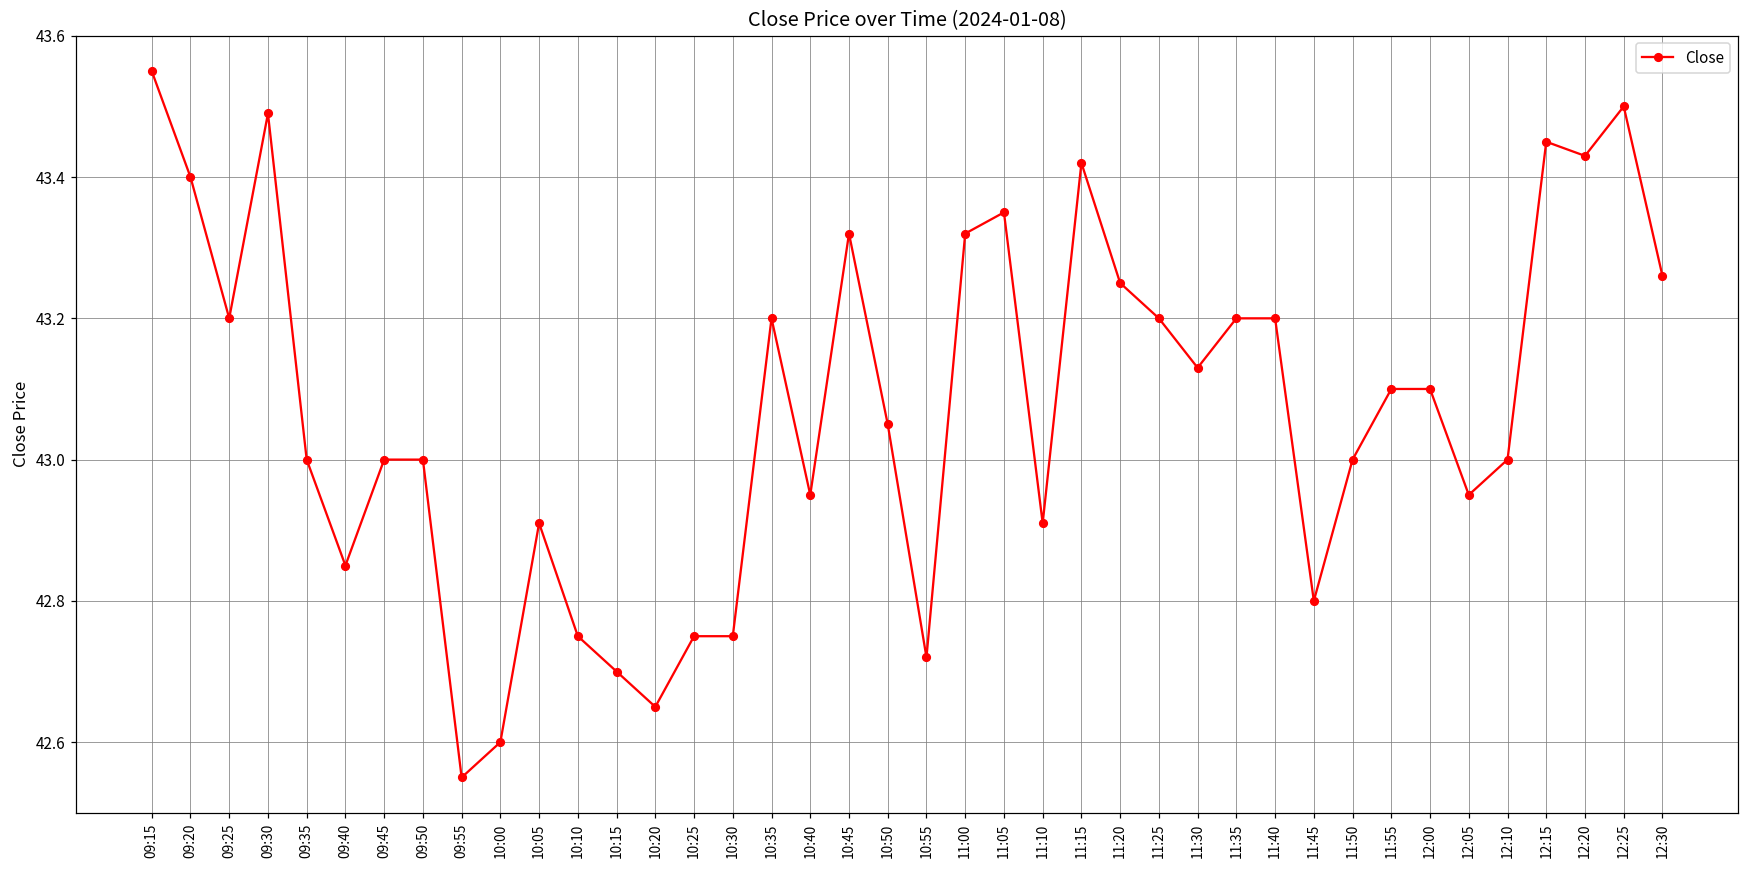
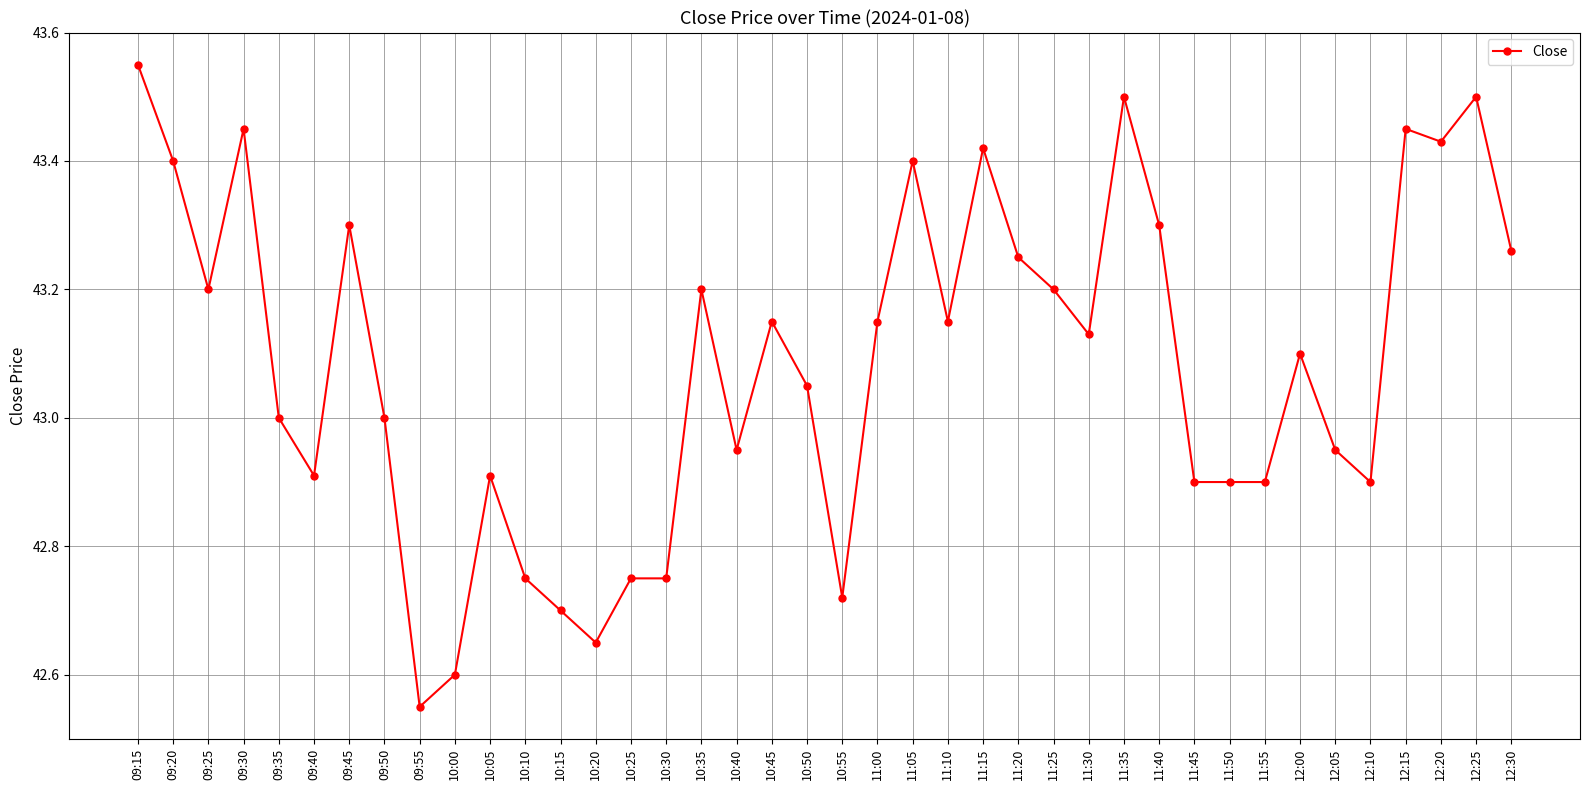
09:30: 43.49 -> 43.45
09:40: 42.85 -> 42.91
09:45: 43.0 -> 43.3
10:45: 43.32 -> 43.15
11:00: 43.32 -> 43.15
11:05: 43.35 -> 43.40
11:10: 42.91 -> 43.15
11:35: 43.2 -> 43.5
11:40: 43.2 -> 43.3
11:45: 42.8 -> 42.9
11:50: 43.0 -> 42.9
11:55: 43.1 -> 42.9
12:10: 43.0 -> 42.9
